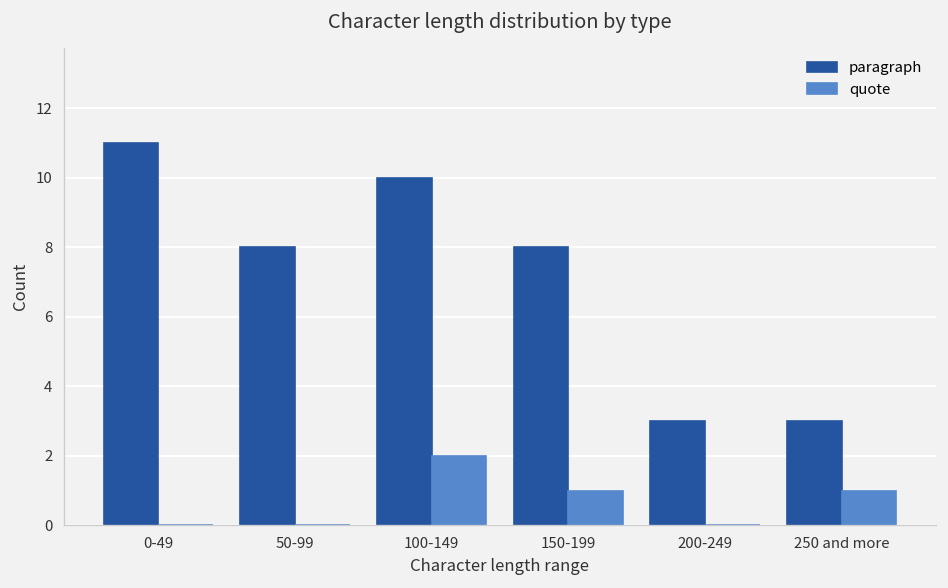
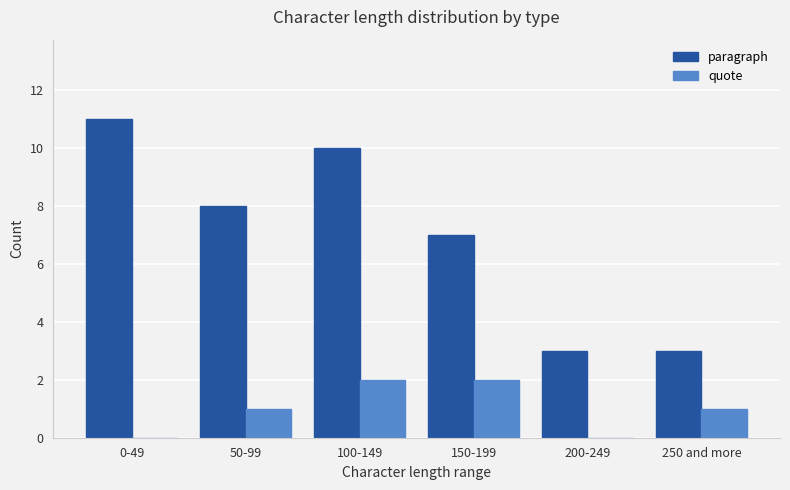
quote, 50-99: 0 -> 1
paragraph, 150-199: 8 -> 7
quote, 150-199: 1 -> 2
